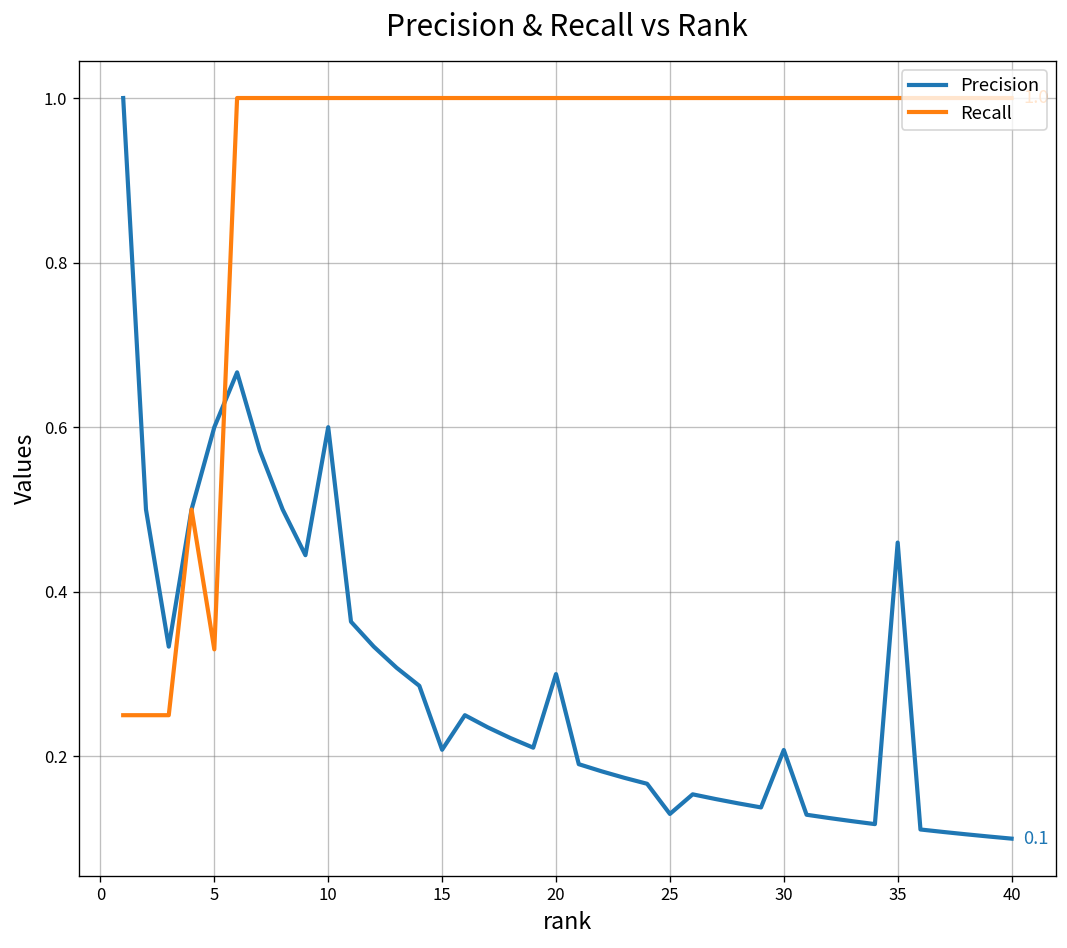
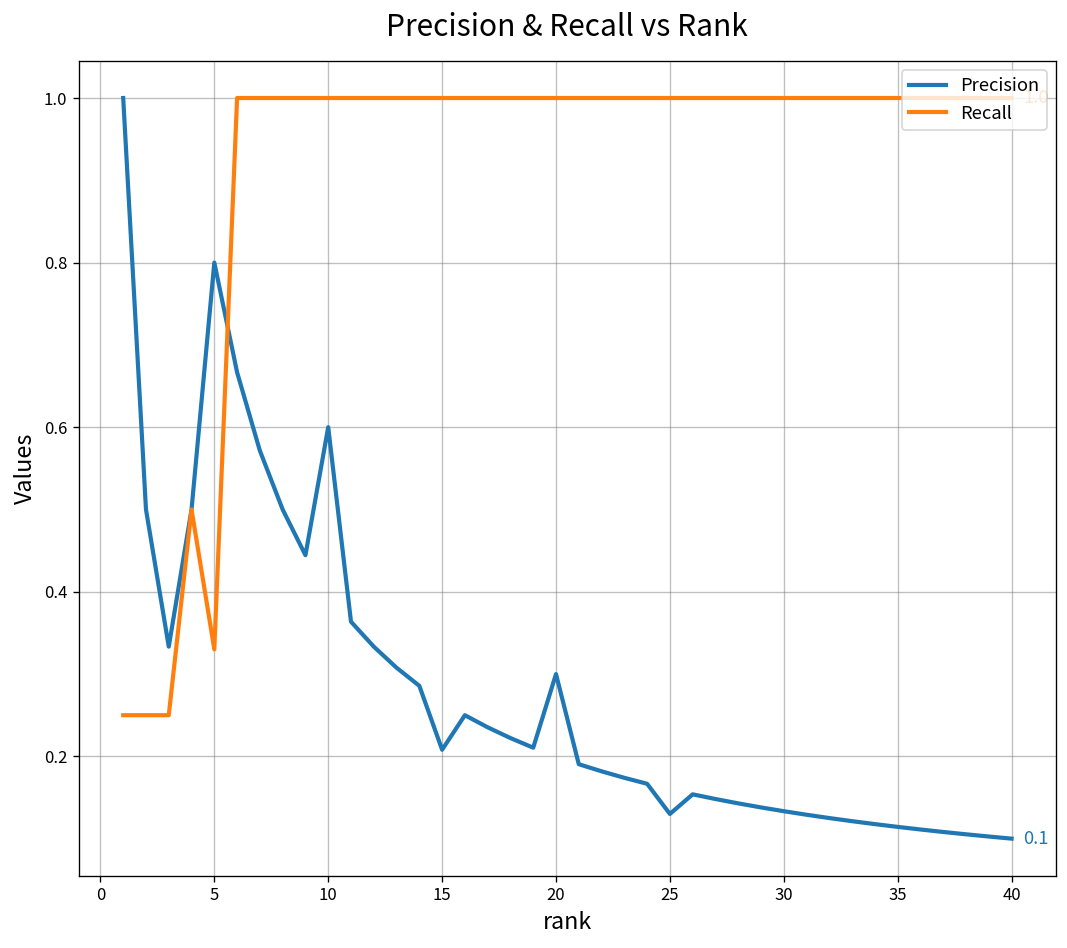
Precision, 5: 0.6 -> 0.8
Precision, 30: 0.21 -> 0.13
Precision, 35: 0.46 -> 0.11
